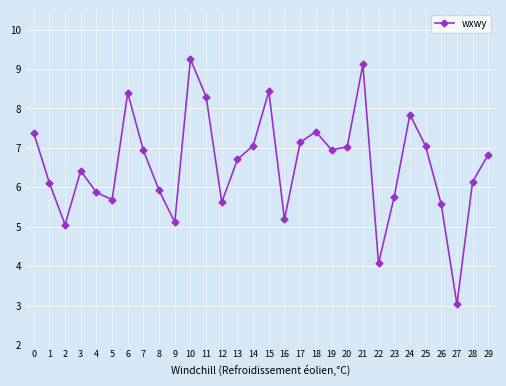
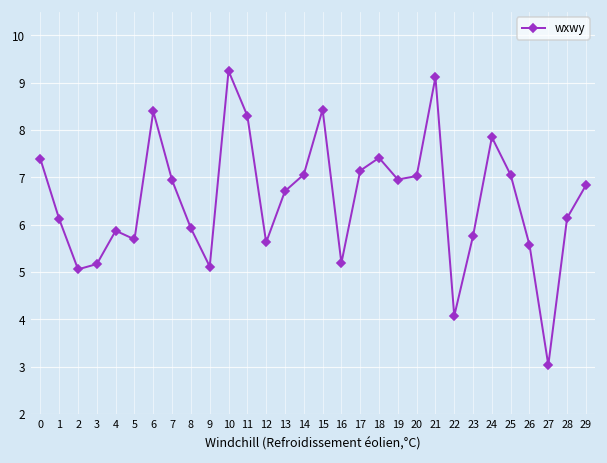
3: 6.4 -> 5.2
